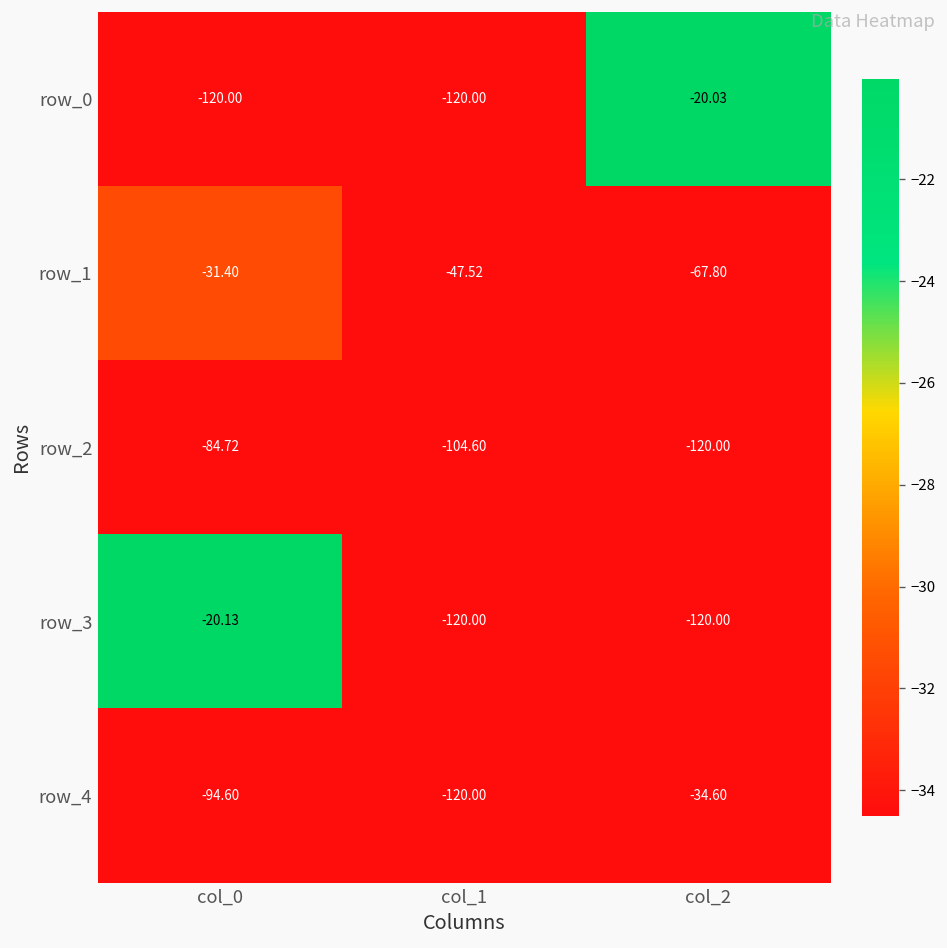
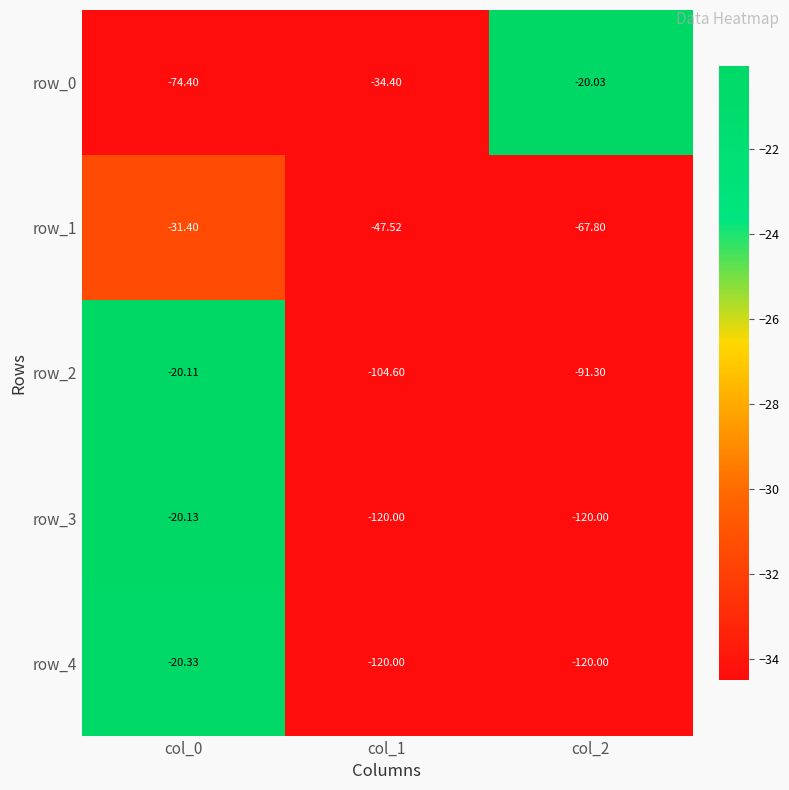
row_0, col_0: -120.00 -> -74.40
row_0, col_1: -120.00 -> -34.40
row_2, col_0: -84.72 -> -20.11
row_2, col_2: -120.00 -> -91.30
row_4, col_0: -94.60 -> -20.33
row_4, col_2: -34.60 -> -120.00
